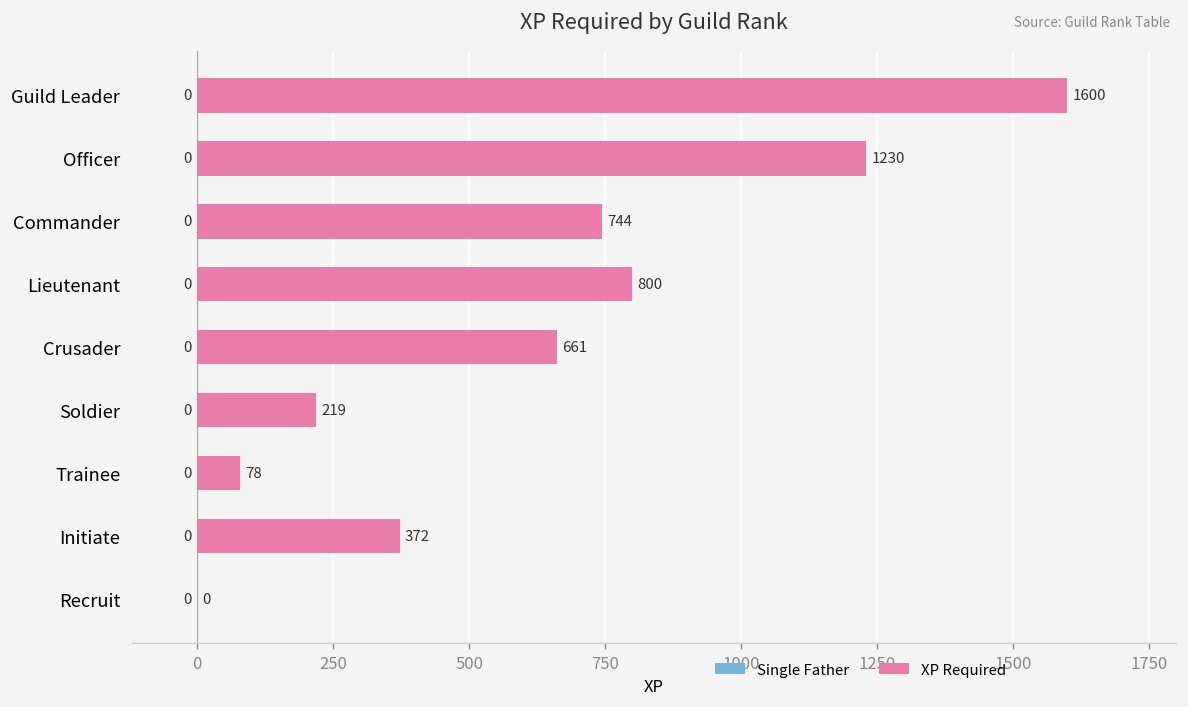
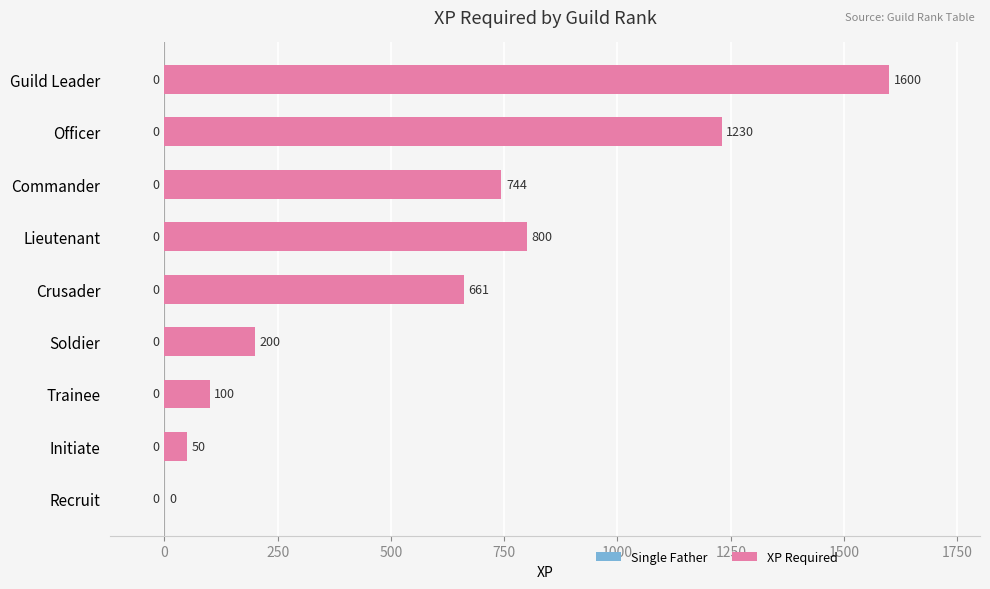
XP Required, Soldier: 219 -> 200
XP Required, Trainee: 78 -> 100
XP Required, Initiate: 372 -> 50
